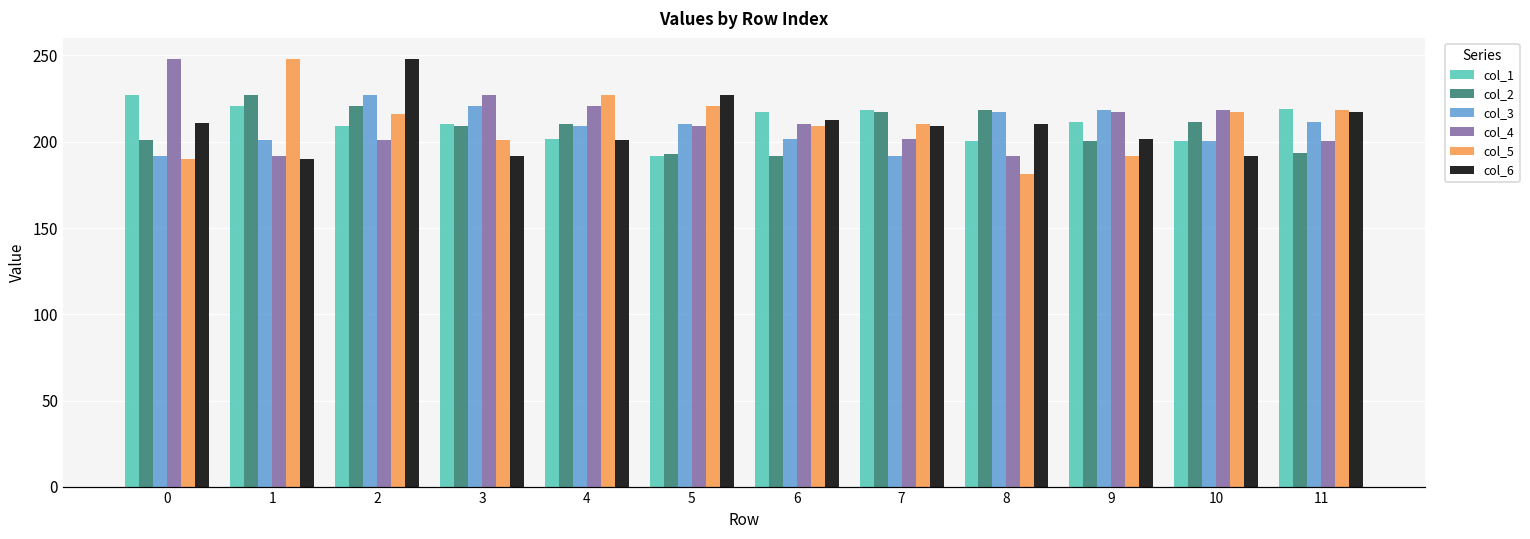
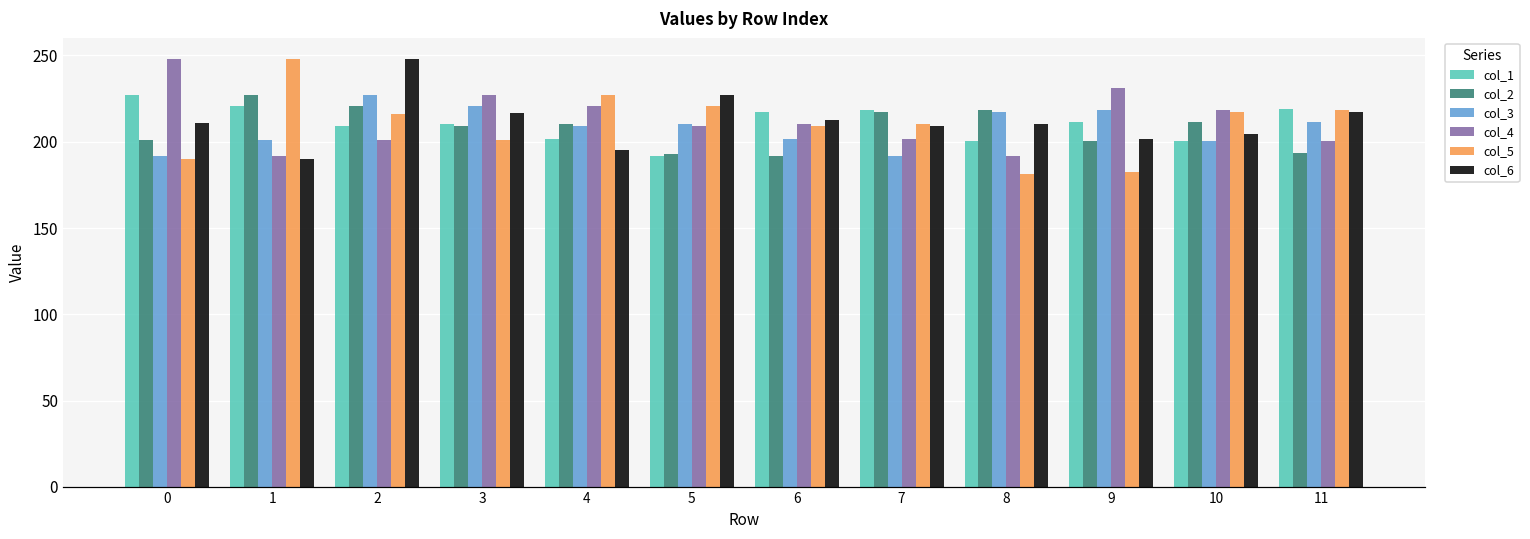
col_6, 3: 192 -> 217
col_6, 4: 201 -> 195
col_4, 9: 217 -> 231
col_5, 9: 192 -> 182
col_6, 10: 192 -> 205
